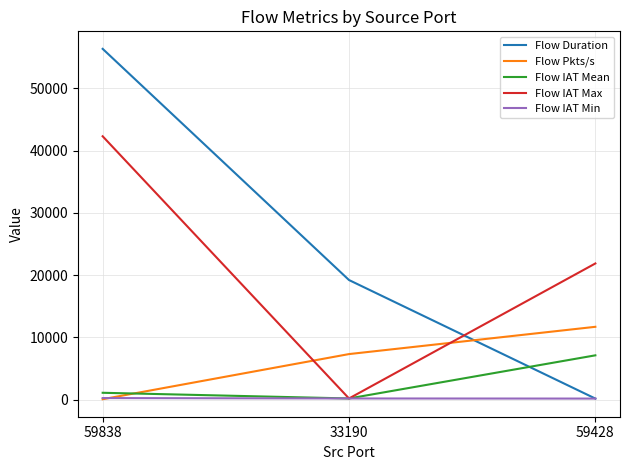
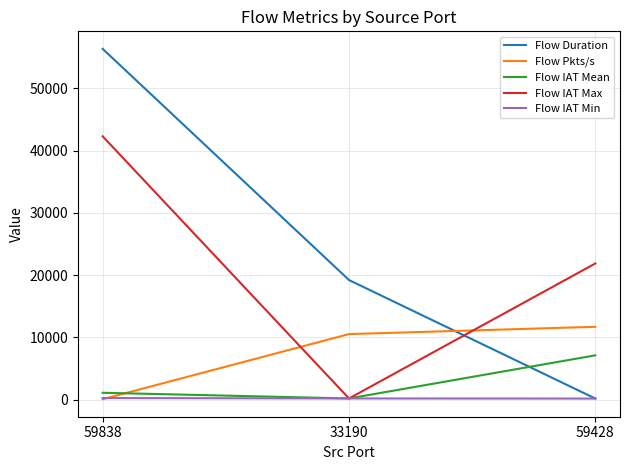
Flow Pkts/s, 33190: 7000 -> 11000
